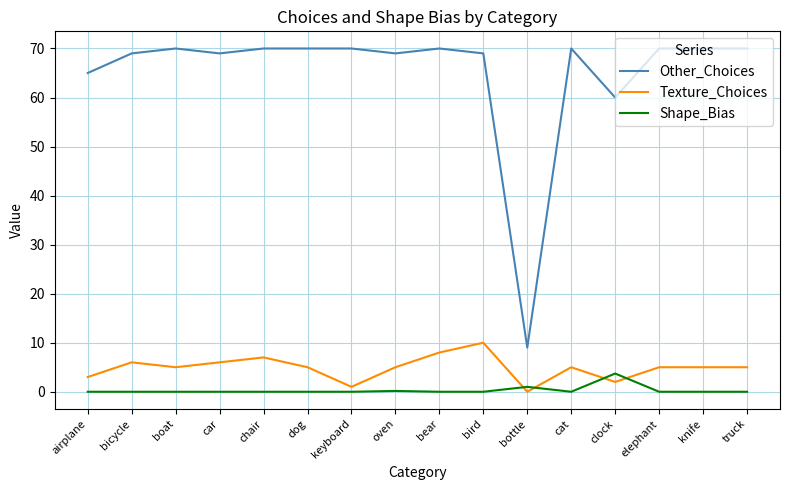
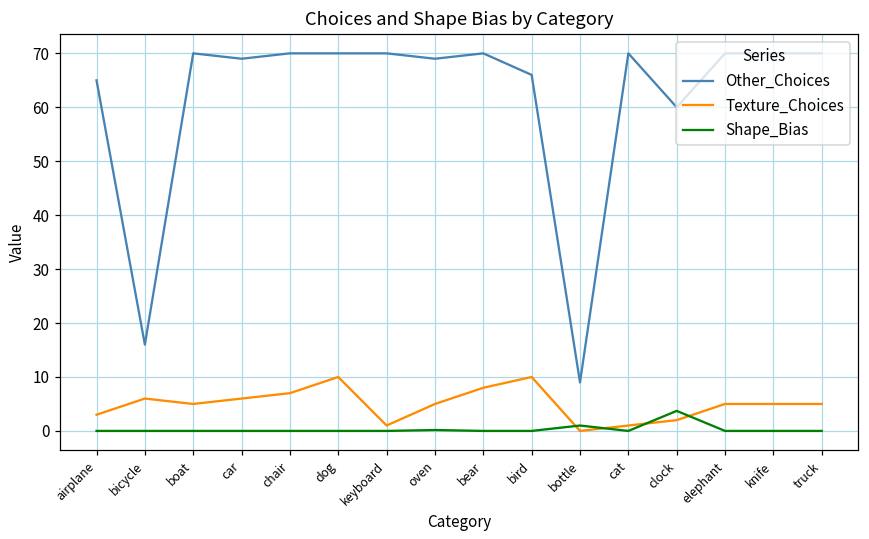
Other_Choices, bicycle: 69 -> 16
Texture_Choices, dog: 5 -> 10
Other_Choices, bird: 69 -> 66
Texture_Choices, cat: 5 -> 1
